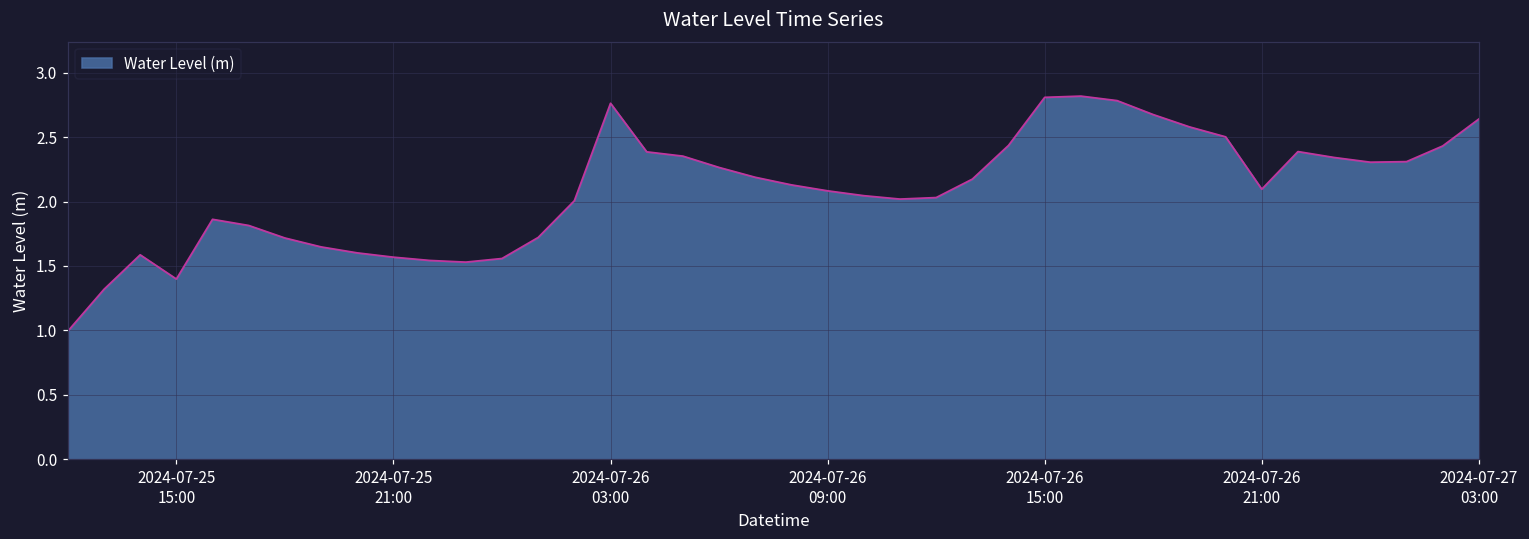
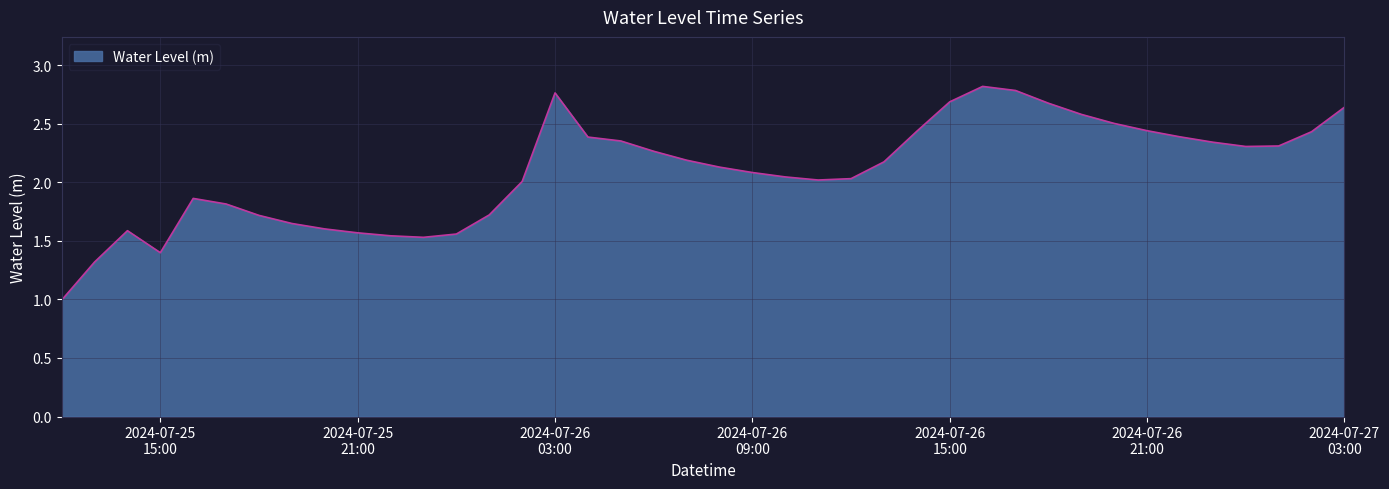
2024-07-26 15:00: 2.81 -> 2.69
2024-07-26 21:00: 2.10 -> 2.44
